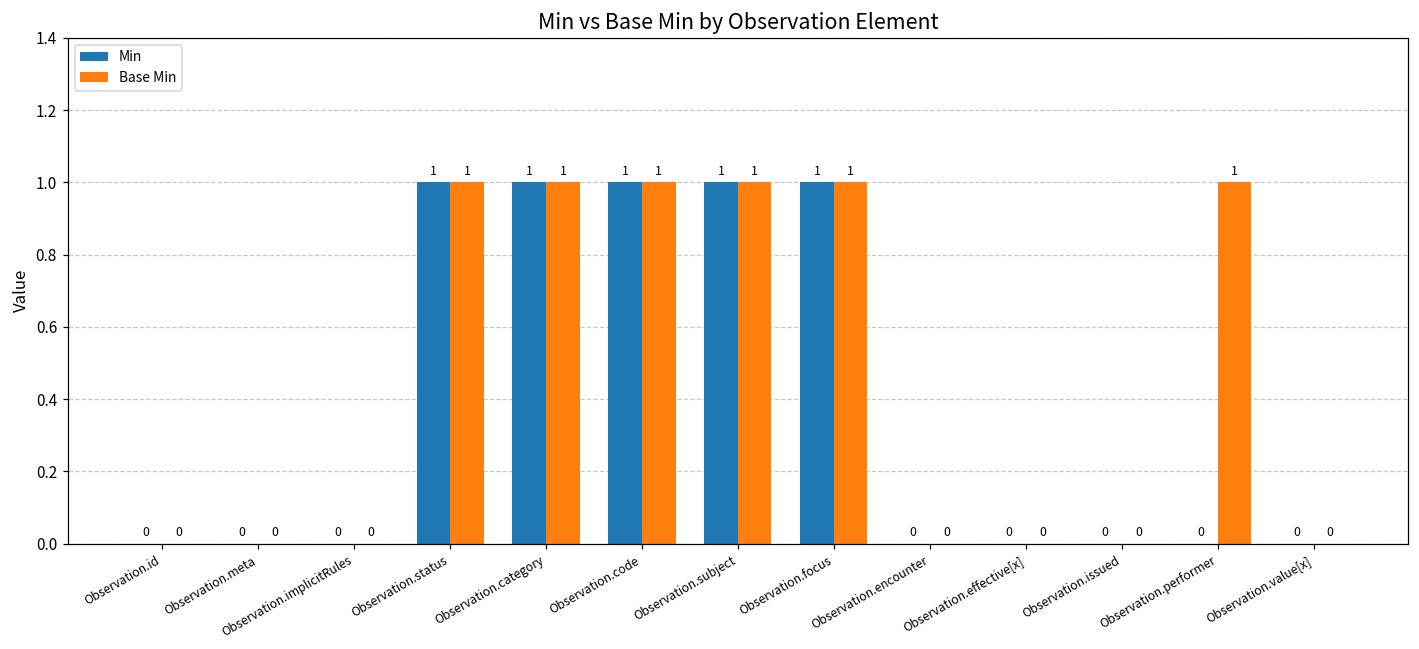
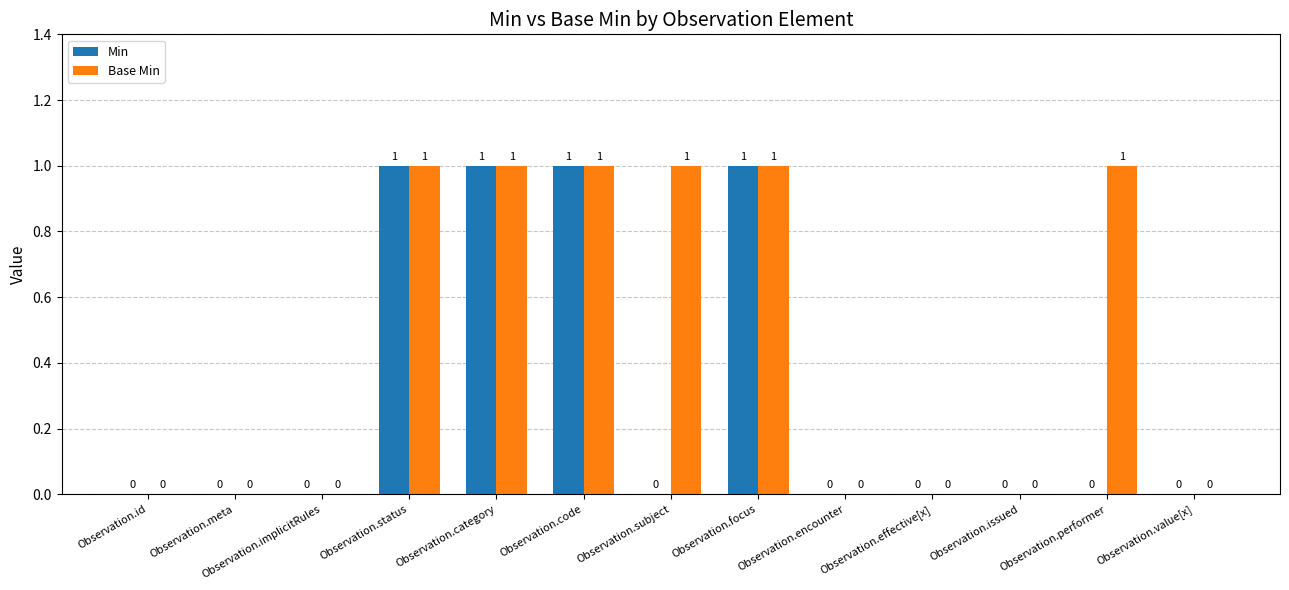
Min, Observation.subject: 1 -> 0
